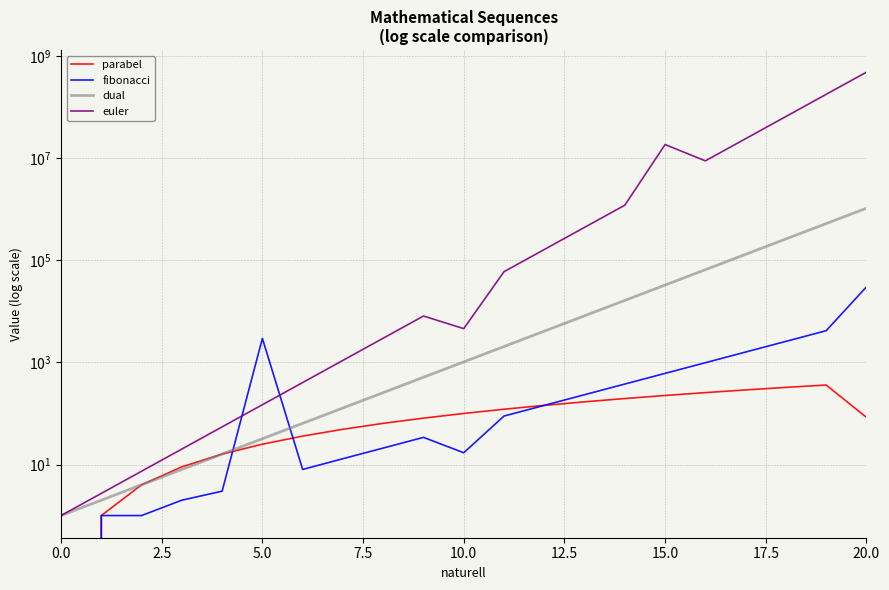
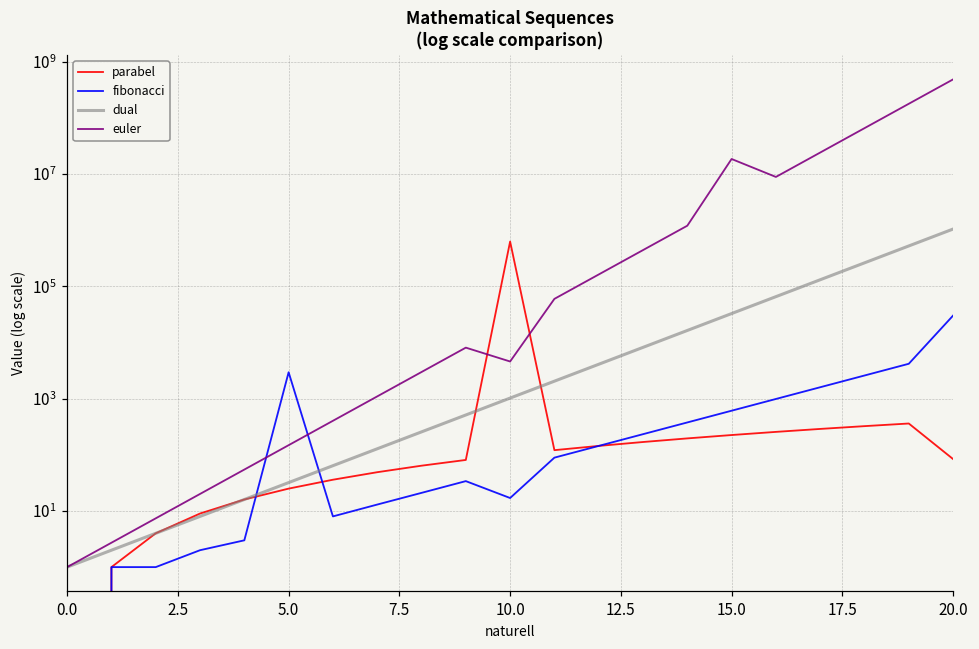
parabel, 10.0: 100 -> 600000
